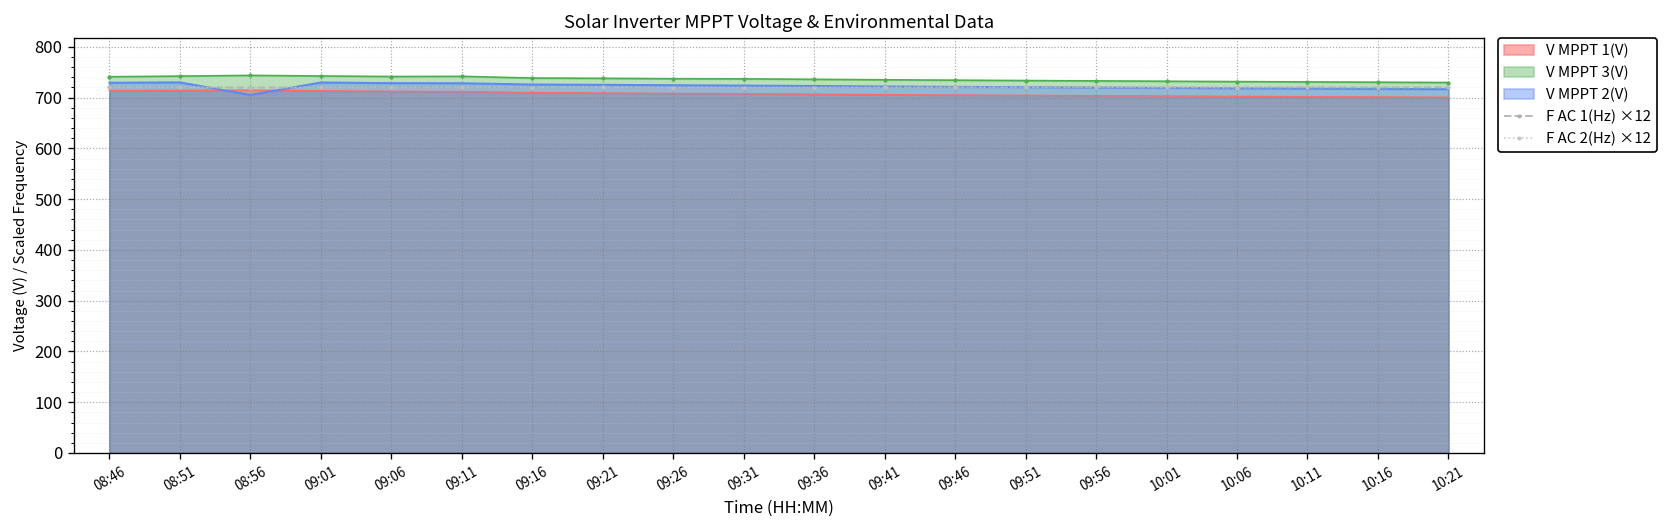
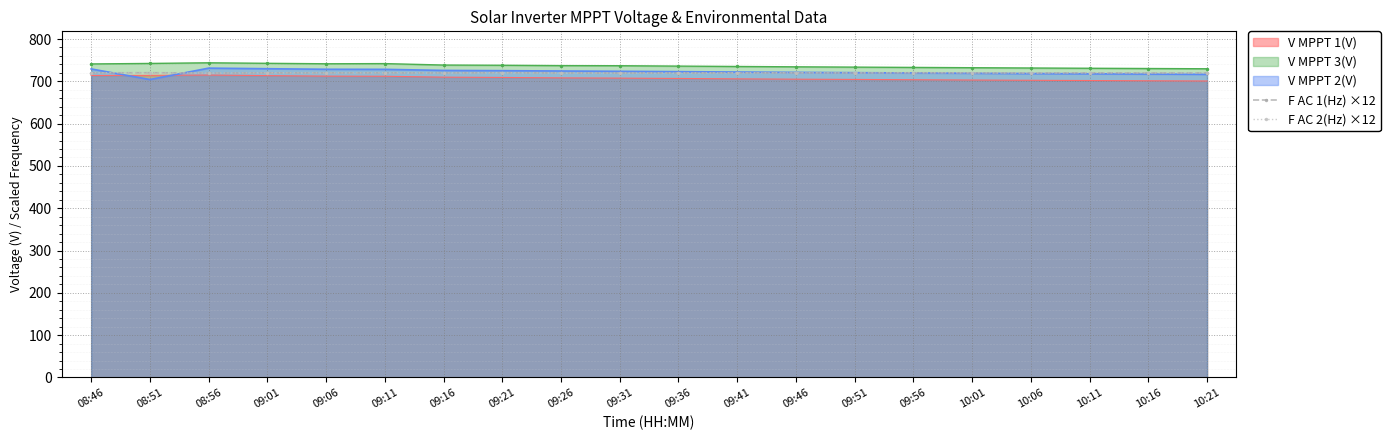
V MPPT 2(V), 08:51: 730 -> 700
V MPPT 2(V), 08:56: 710 -> 730
